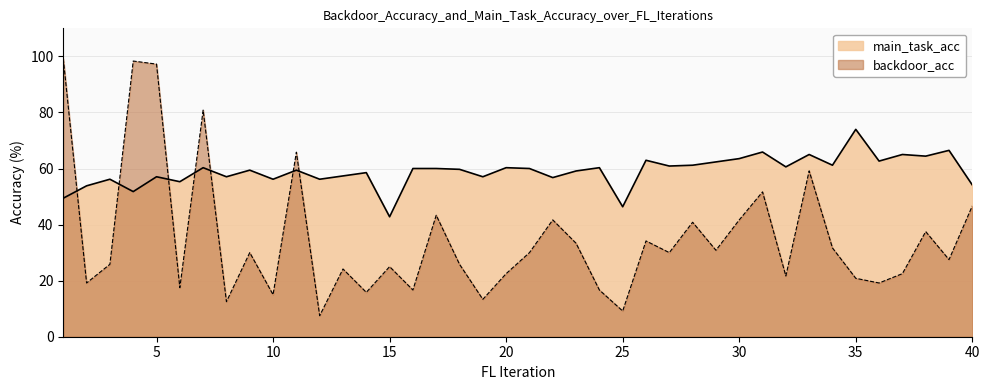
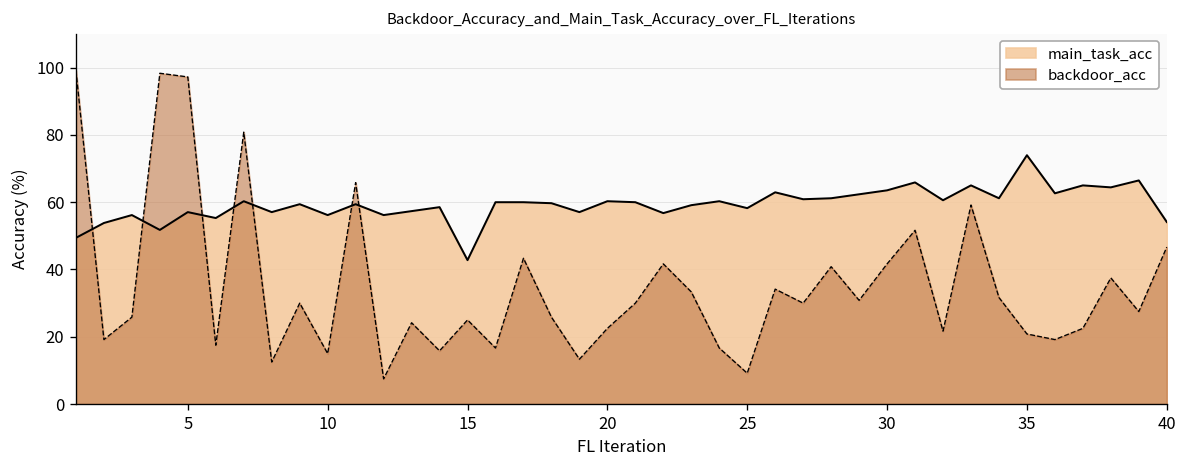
main_task_acc, 25: 46 -> 58
